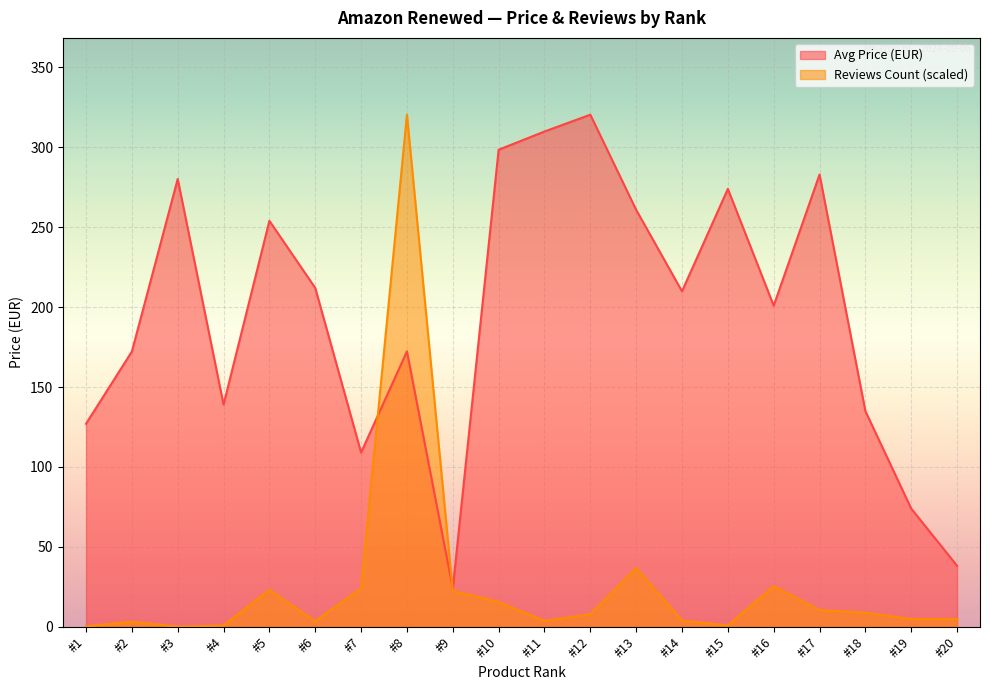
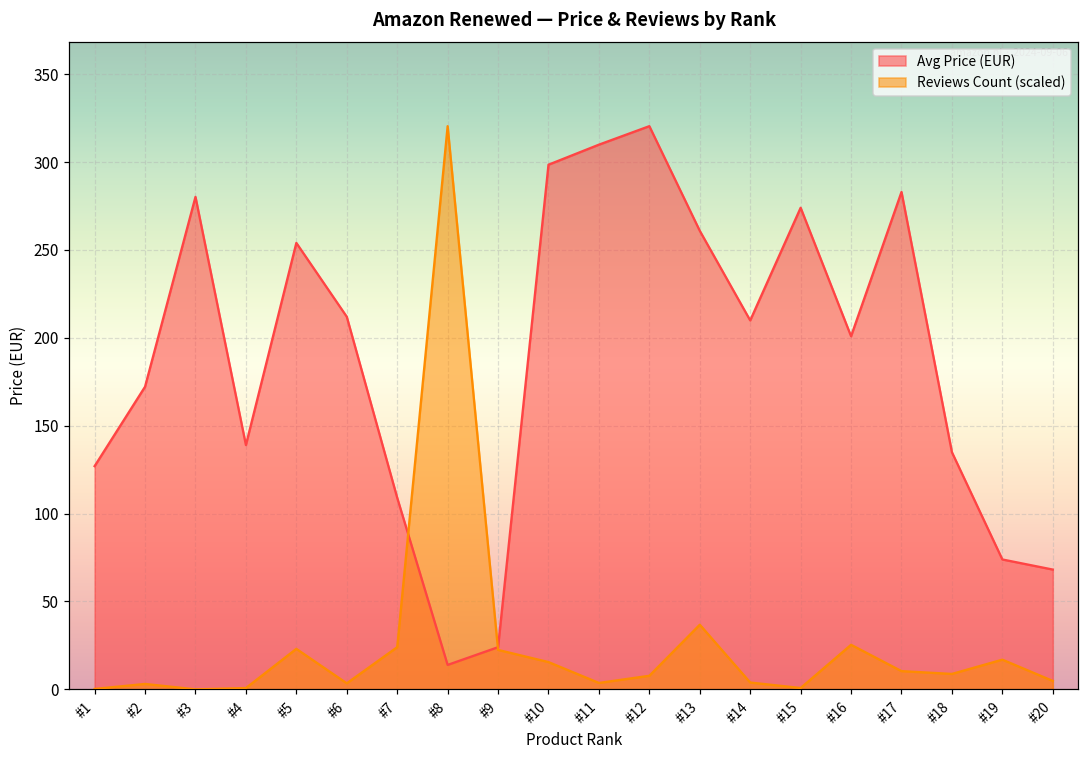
Avg Price (EUR), #8: 172 -> 14
Reviews Count (scaled), #19: 5 -> 17
Avg Price (EUR), #20: 38 -> 68
